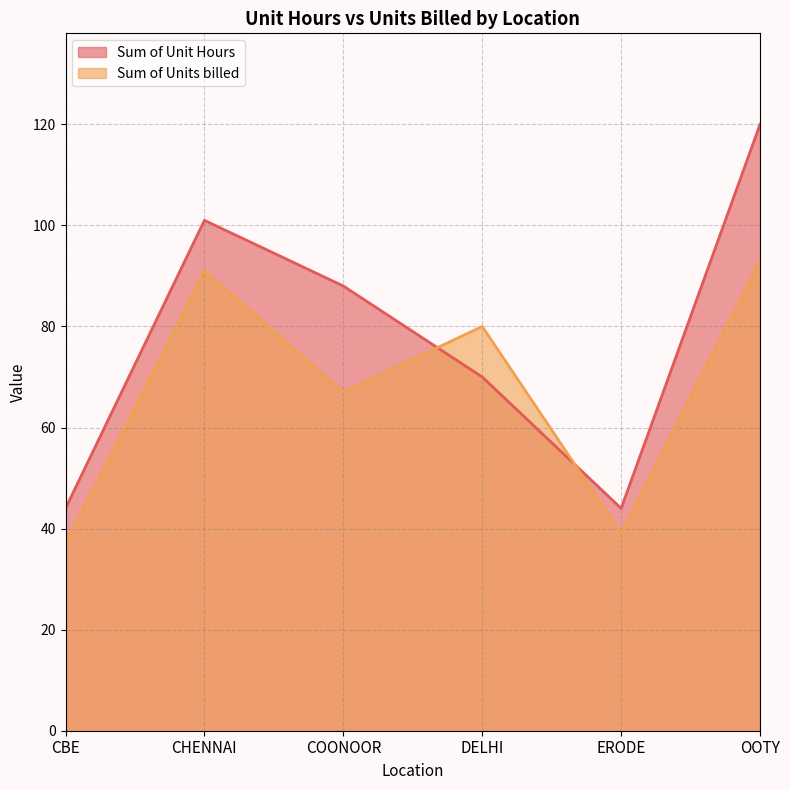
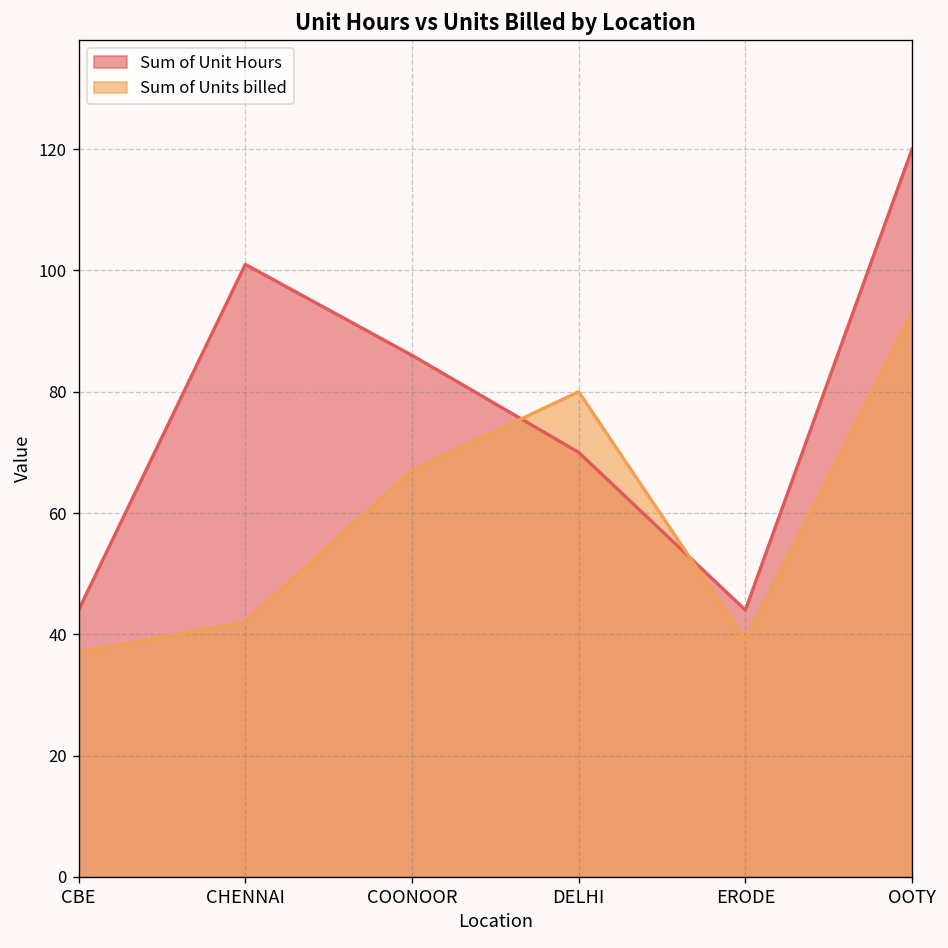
Sum of Units billed, CHENNAI: 91 -> 42
Sum of Unit Hours, COONOOR: 88 -> 86
